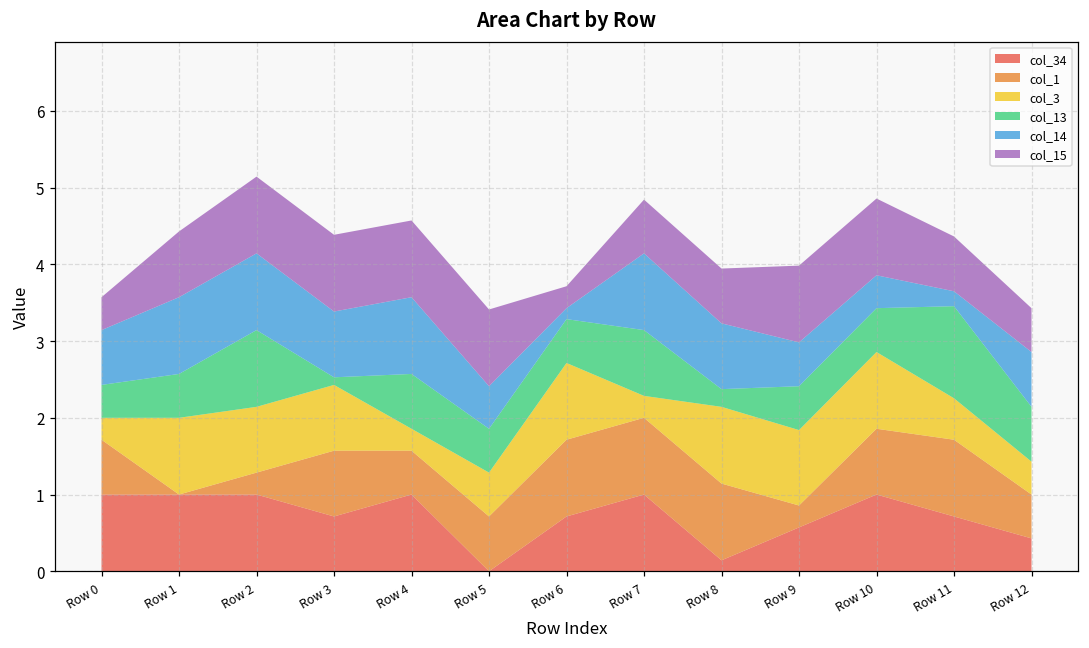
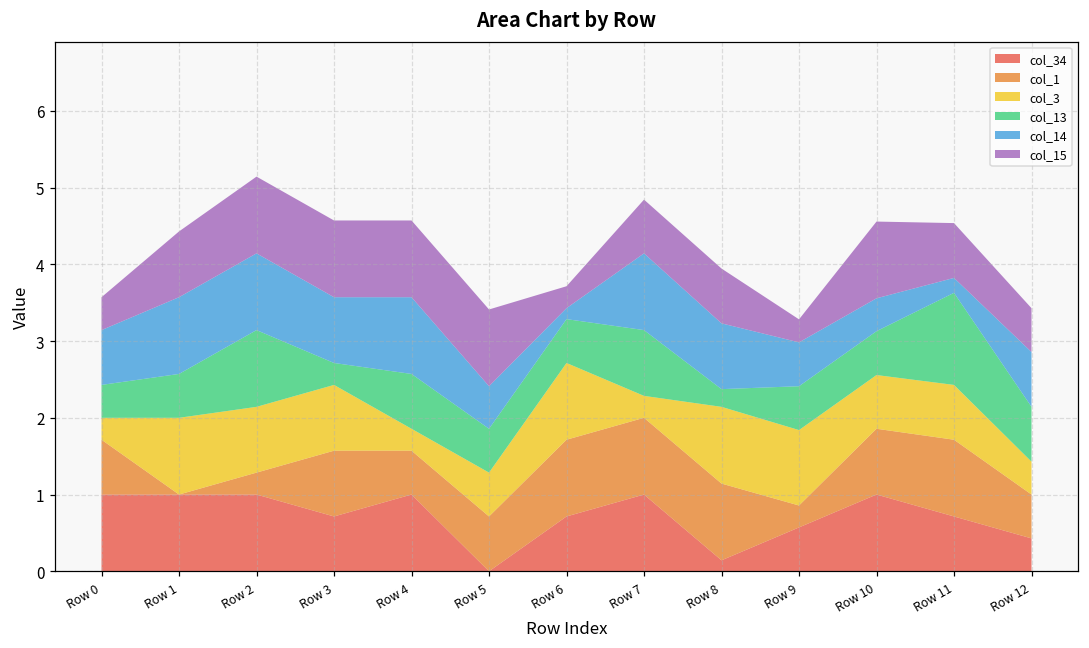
col_13, Row 3: 0.1 -> 0.3
col_15, Row 9: 1.0 -> 0.3
col_3, Row 10: 1.0 -> 0.7
col_3, Row 11: 0.5 -> 0.7
